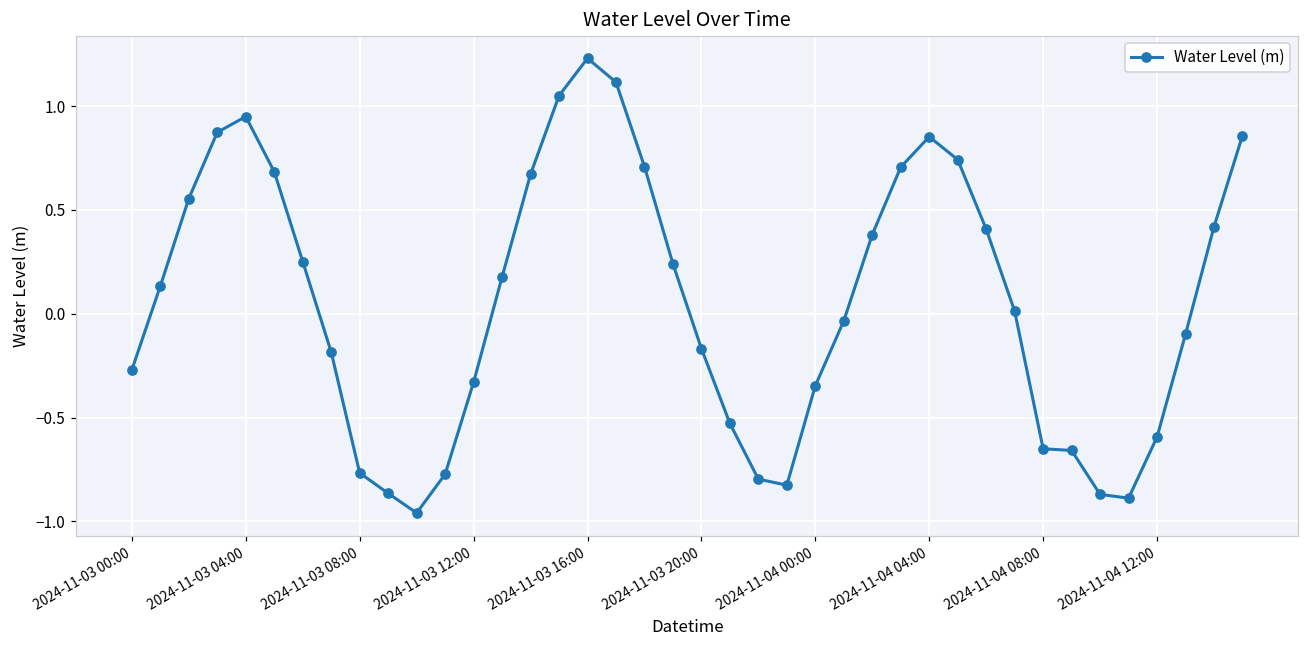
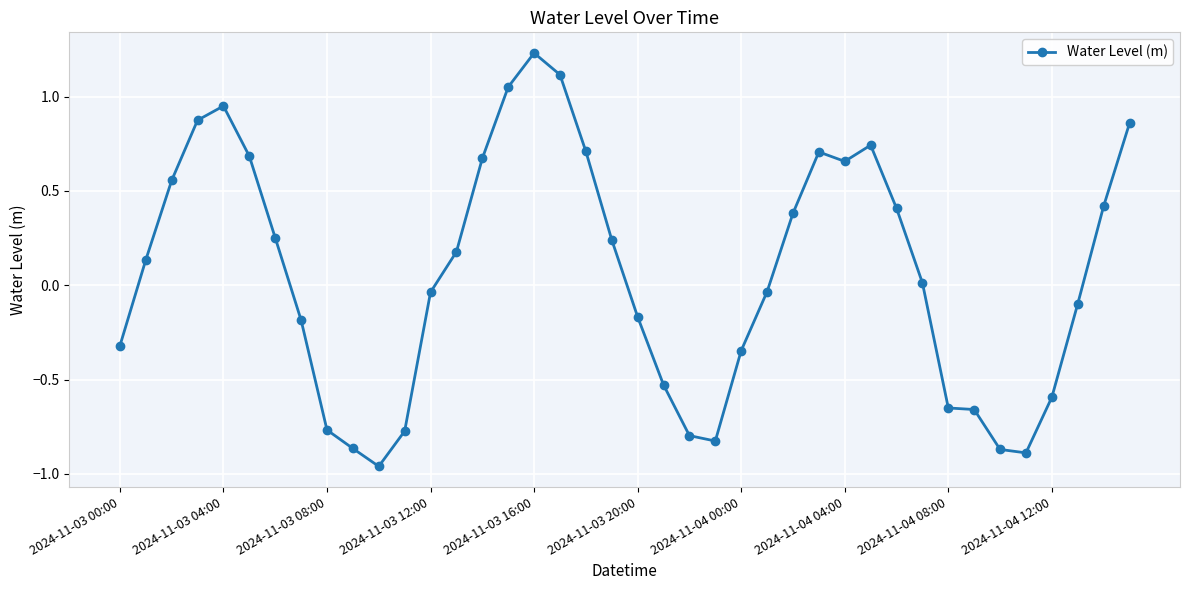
2024-11-03 00:00: -0.27 -> -0.32
2024-11-03 12:00: -0.33 -> -0.04
2024-11-04 04:00: 0.85 -> 0.66
